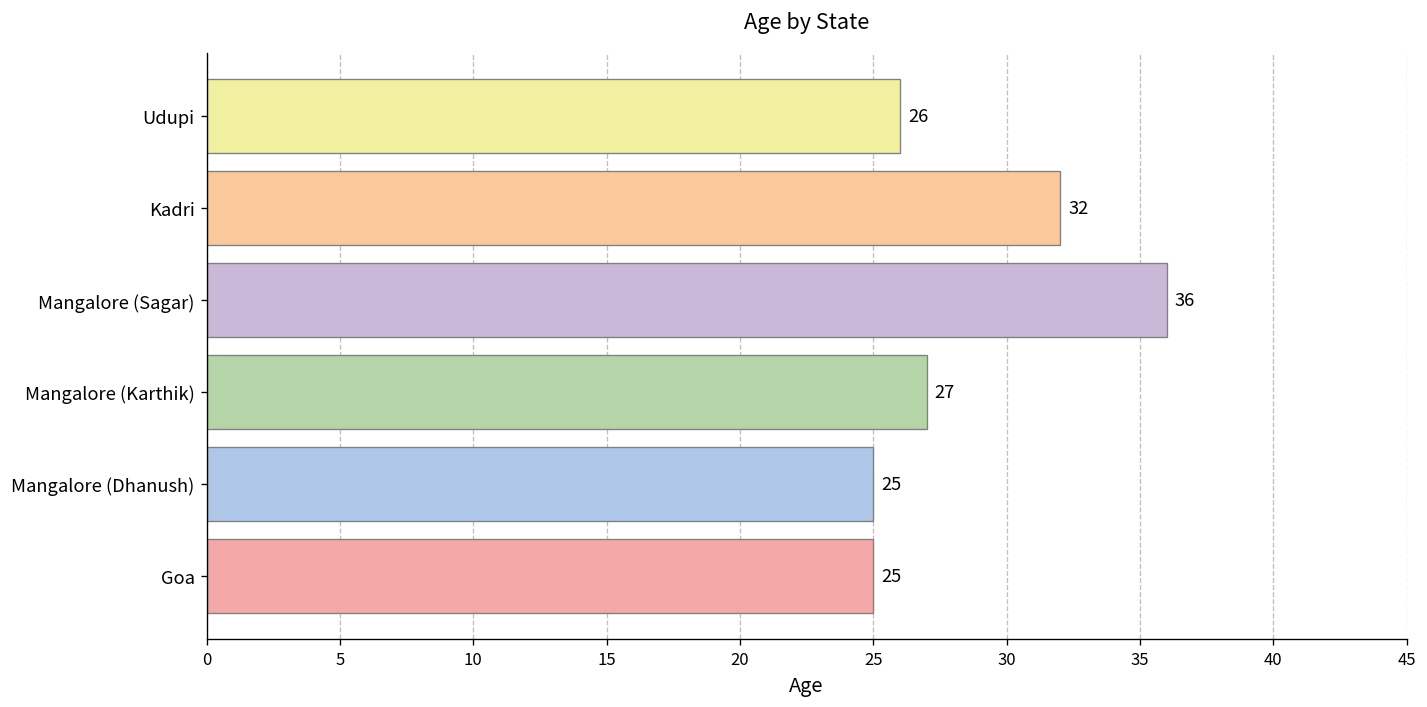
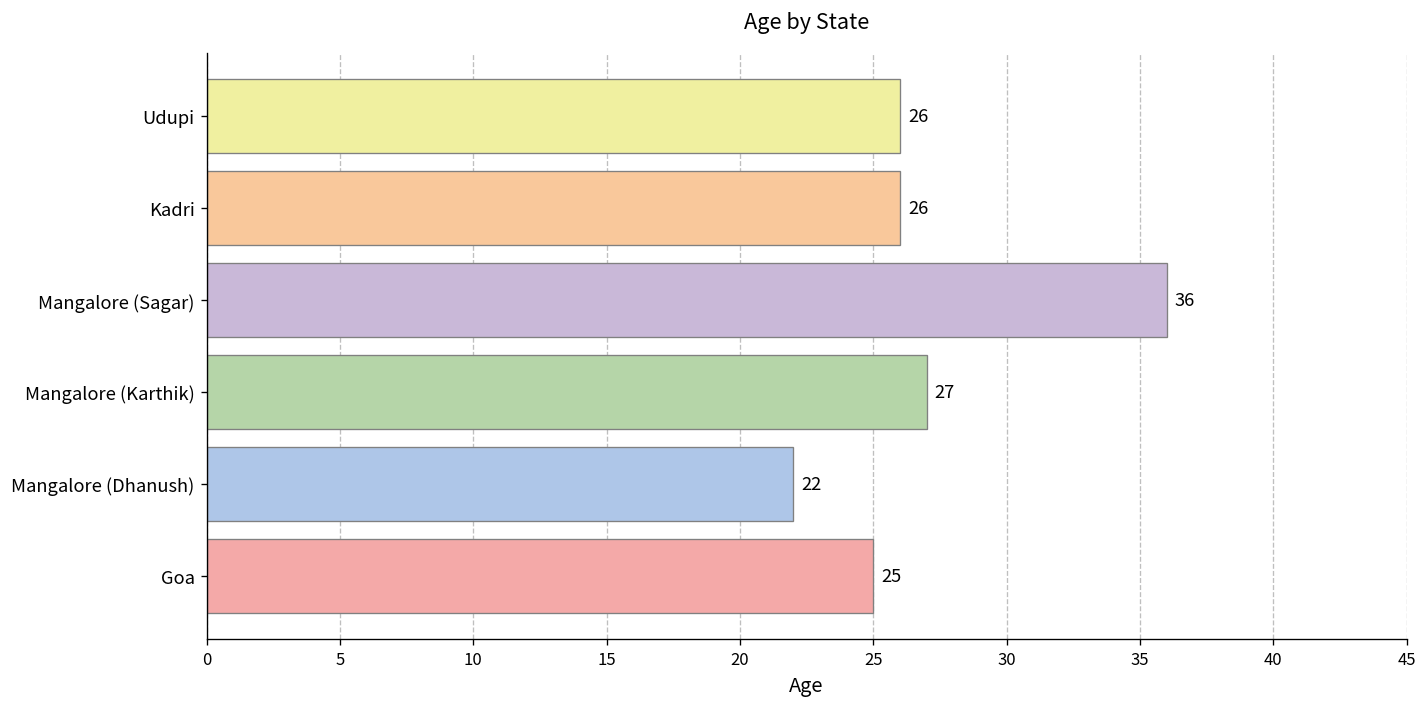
Kadri: 32 -> 26
Mangalore (Dhanush): 25 -> 22
